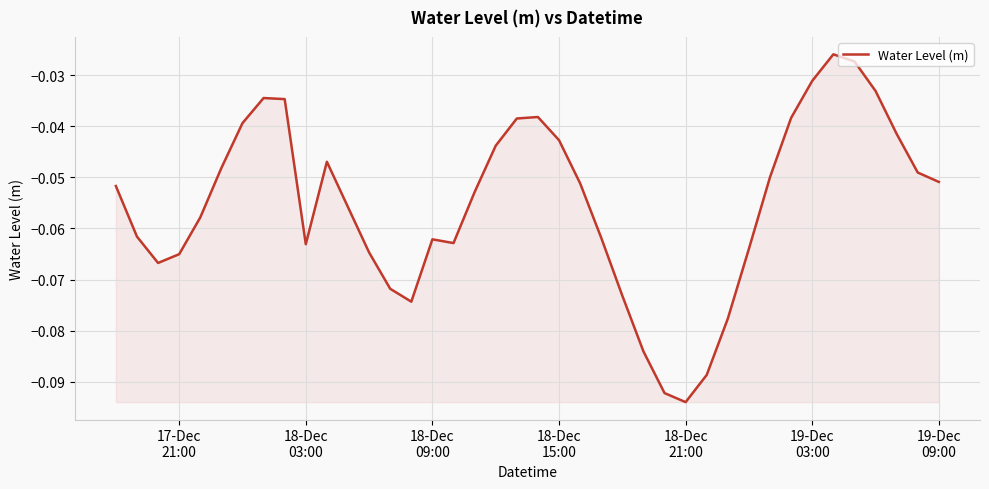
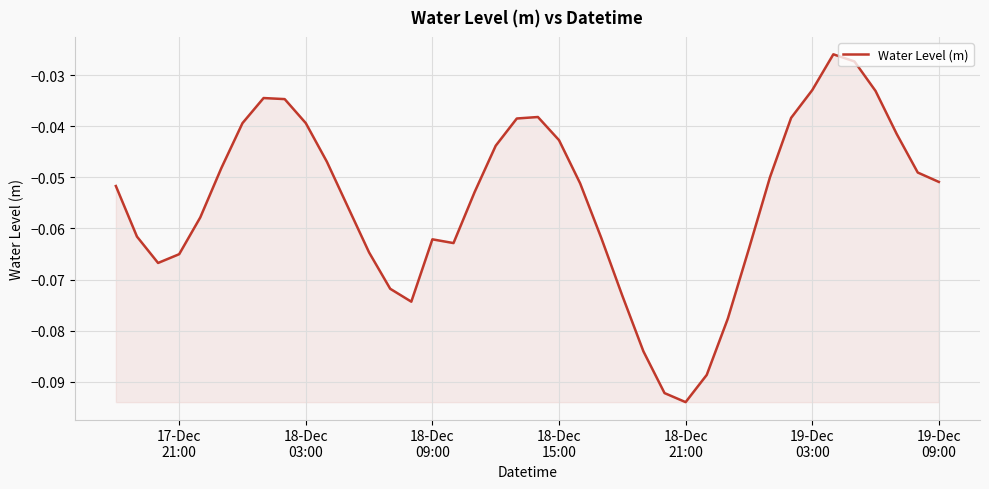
18-Dec 03:00: -0.063 -> -0.039
19-Dec 03:00: -0.031 -> -0.033
